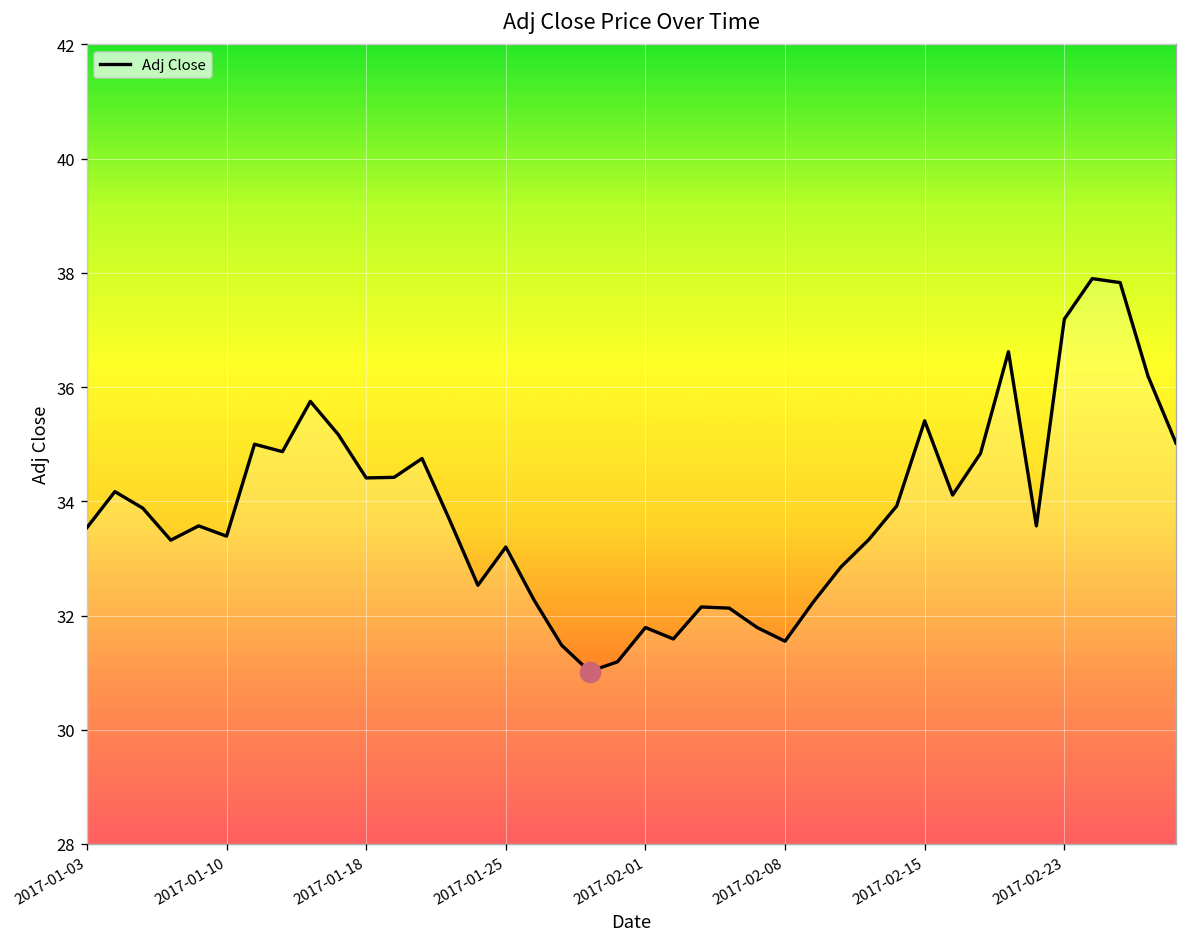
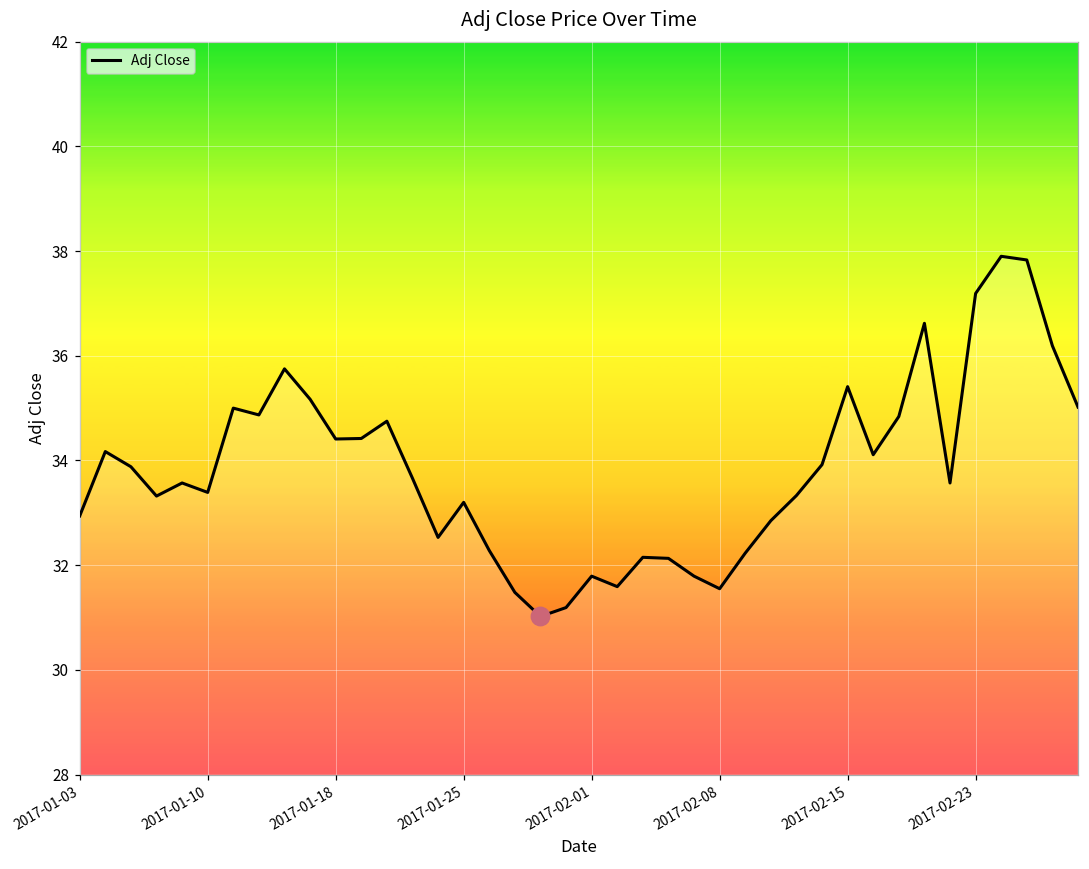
Adj Close, 2017-01-03: 33.5 -> 32.9
